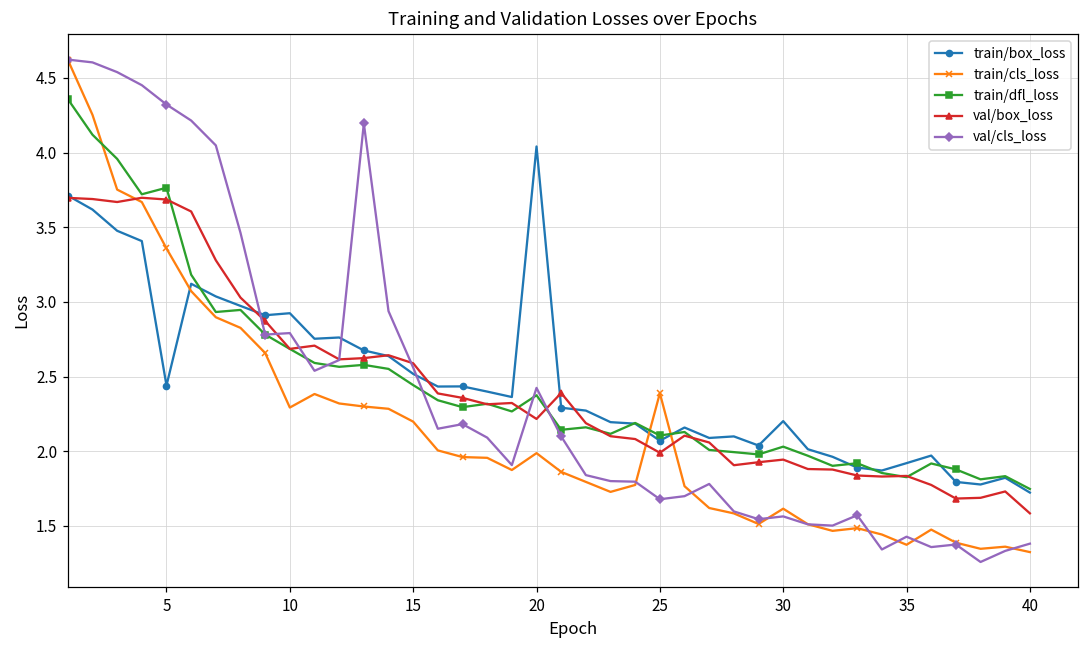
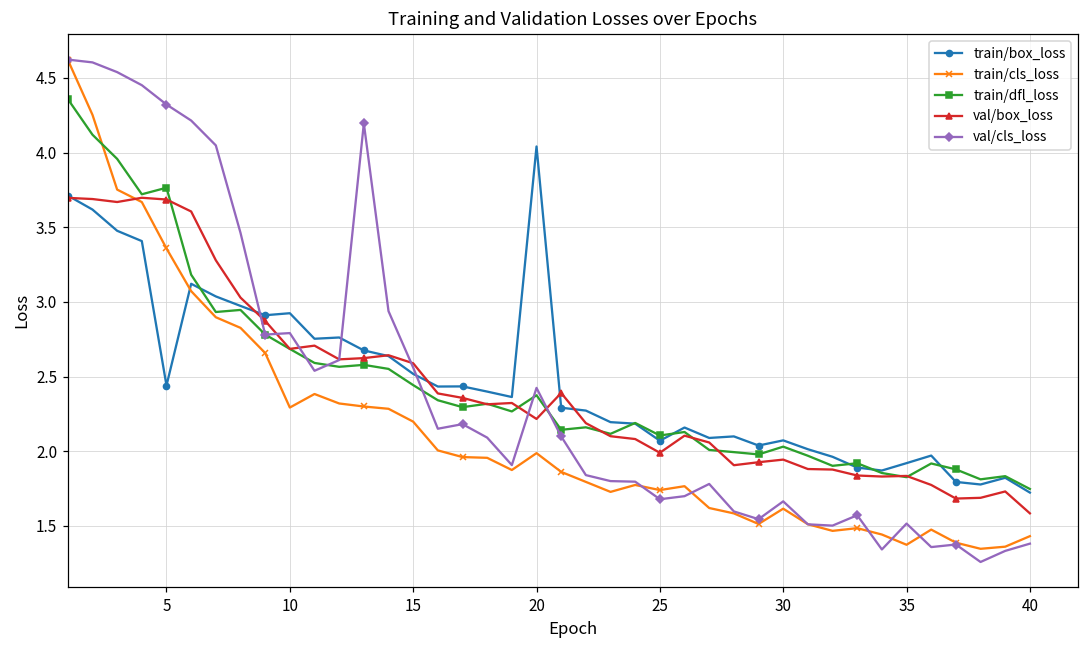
train/cls_loss, 25: 2.39 -> 1.74
train/box_loss, 30: 2.20 -> 2.07
val/cls_loss, 30: 1.56 -> 1.66
val/cls_loss, 35: 1.43 -> 1.52
train/cls_loss, 40: 1.32 -> 1.43
